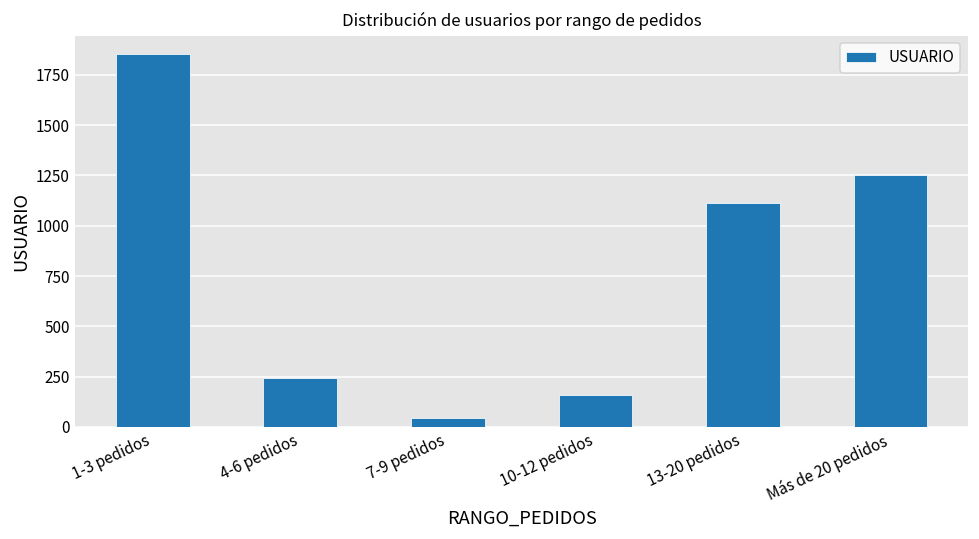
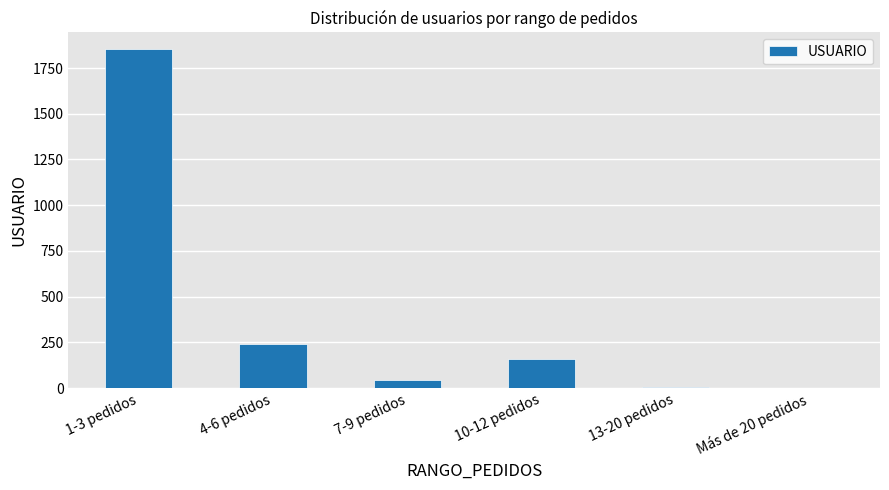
13-20 pedidos: 1110 -> 10
Más de 20 pedidos: 1250 -> 0
